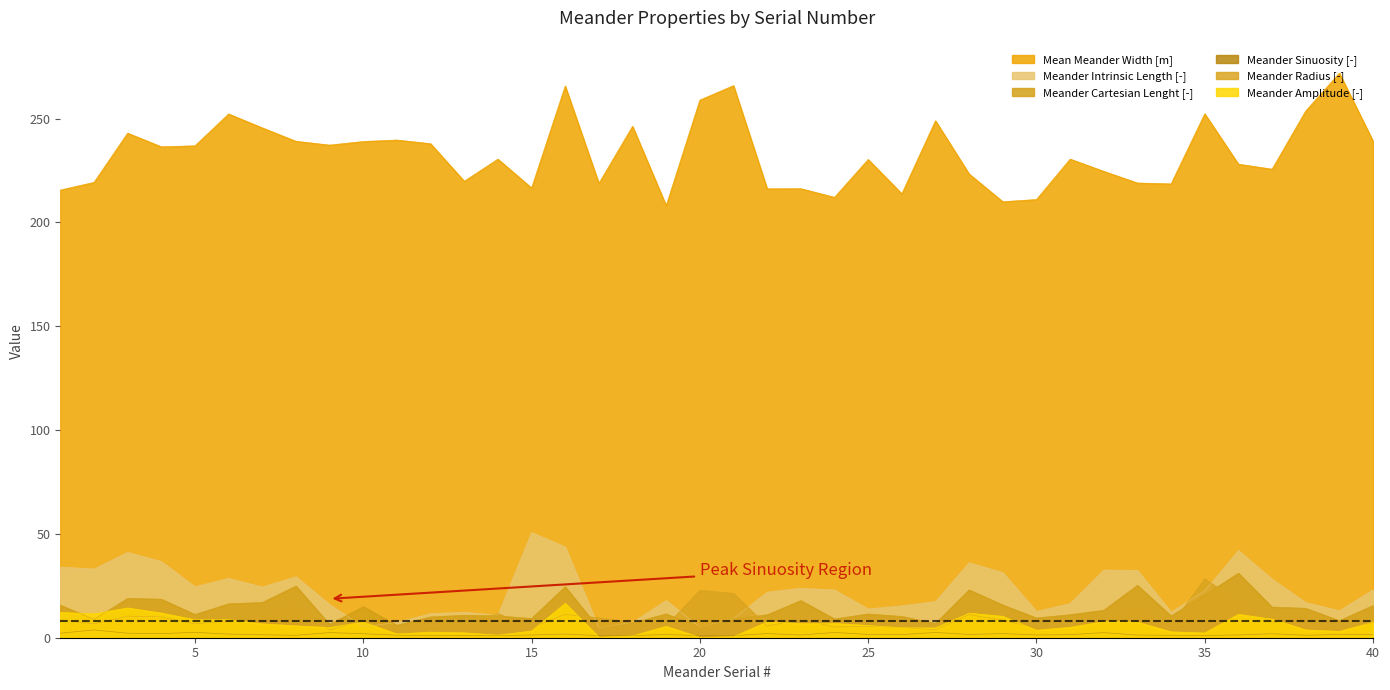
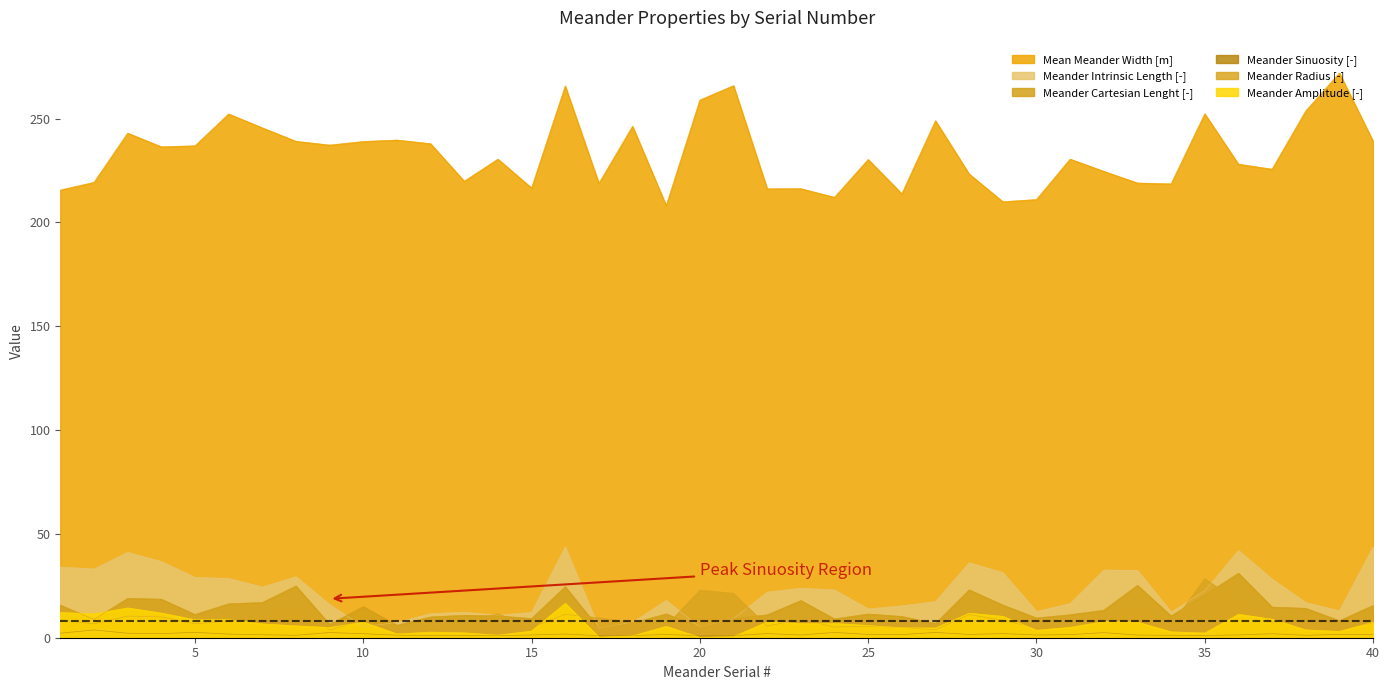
Meander Intrinsic Length [-], 5: 25 -> 29
Meander Intrinsic Length [-], 15: 51 -> 12
Meander Intrinsic Length [-], 40: 23 -> 44
